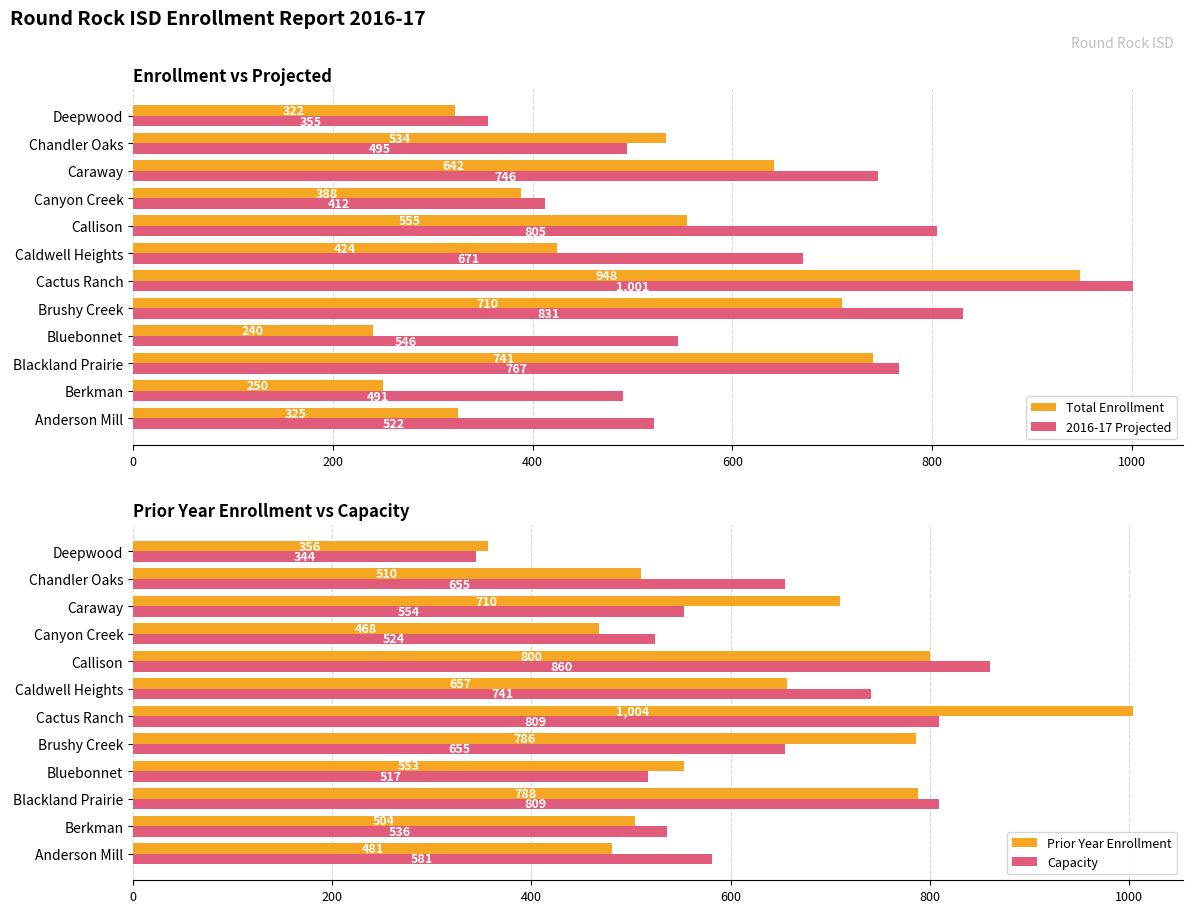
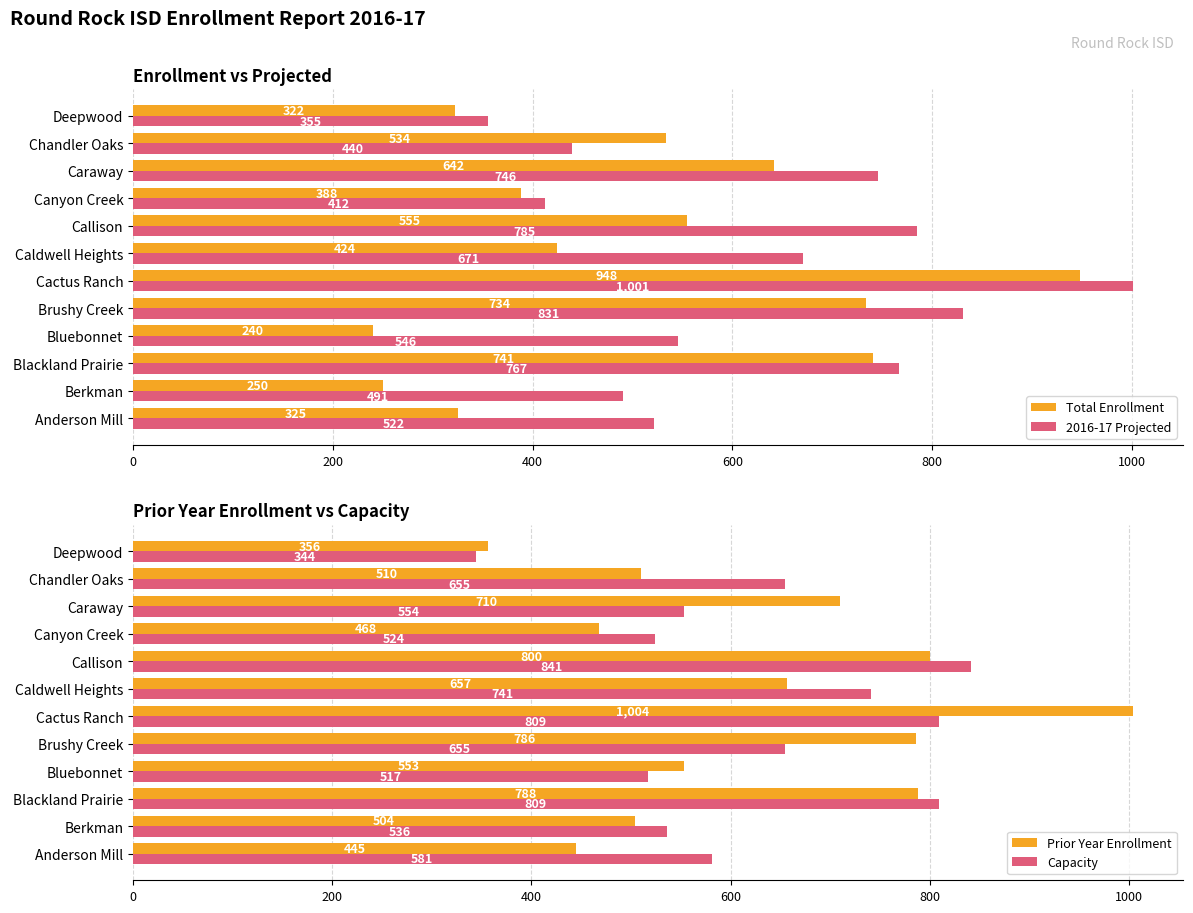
Enrollment vs Projected, 2016-17 Projected, Chandler Oaks: 495 -> 440
Enrollment vs Projected, 2016-17 Projected, Callison: 805 -> 785
Enrollment vs Projected, Total Enrollment, Brushy Creek: 710 -> 734
Prior Year Enrollment vs Capacity, Capacity, Callison: 860 -> 841
Prior Year Enrollment vs Capacity, Prior Year Enrollment, Anderson Mill: 481 -> 445
